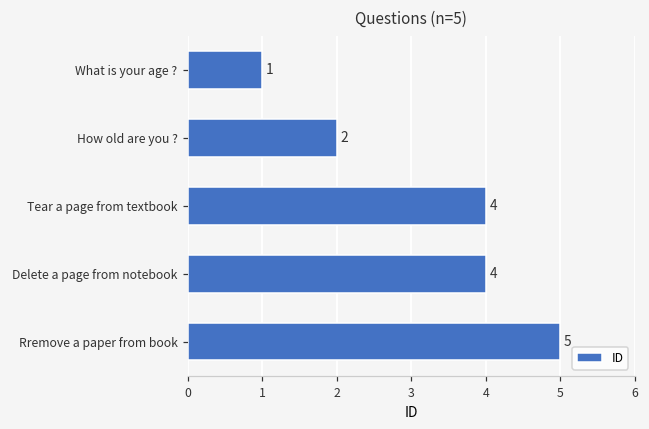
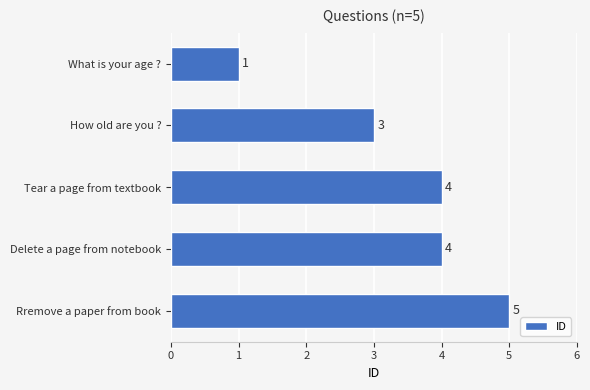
How old are you ?: 2 -> 3
